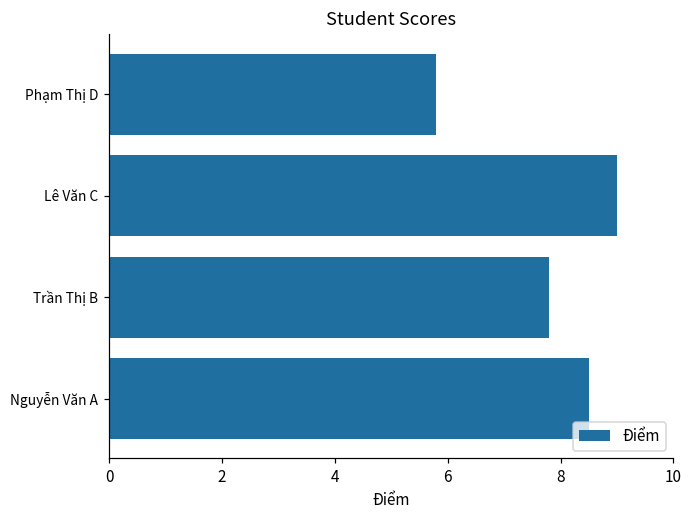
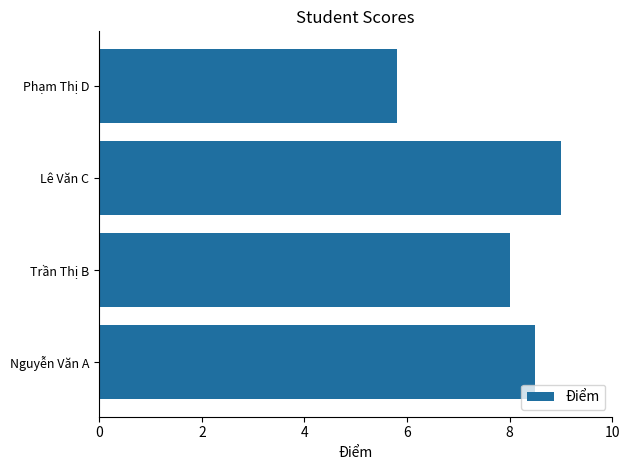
Trần Thị B: 7.8 -> 8.0
